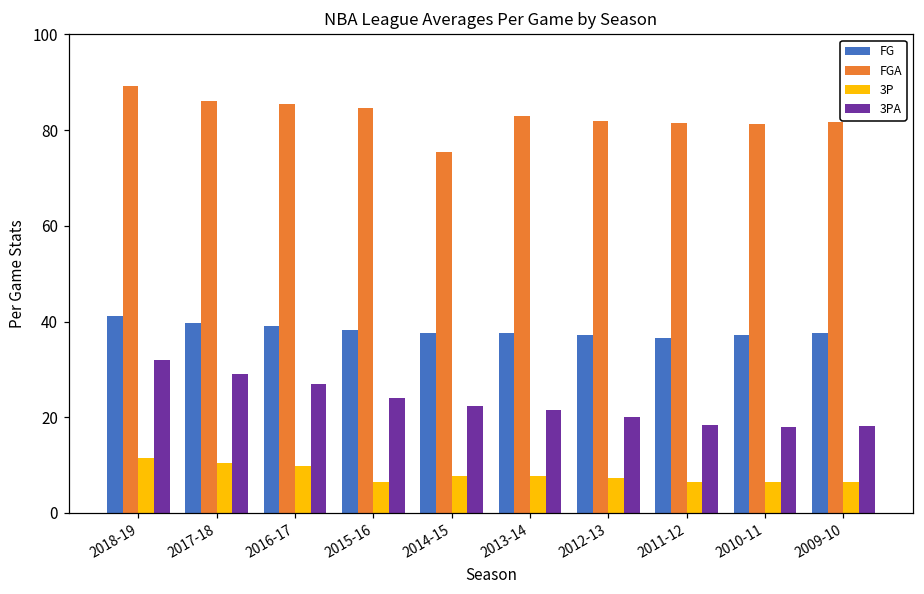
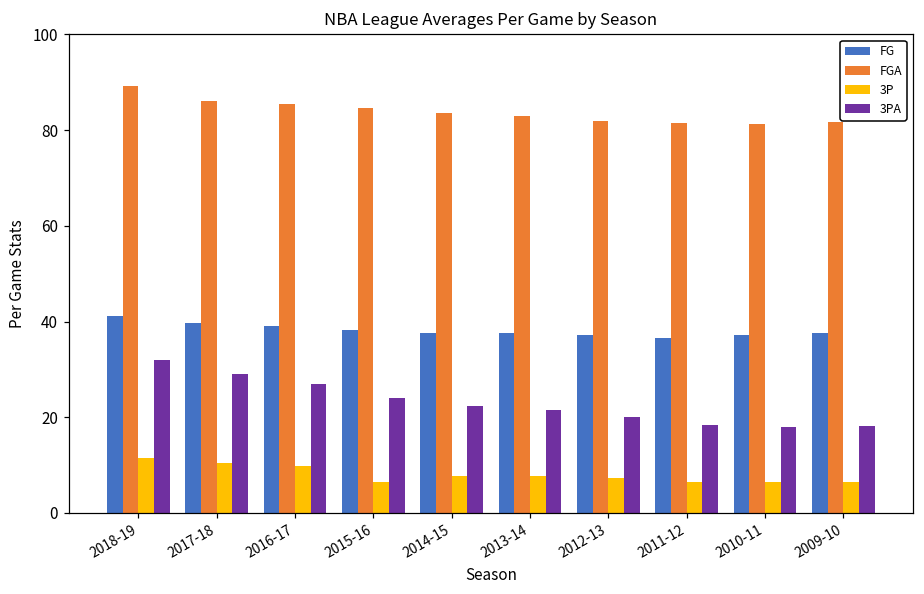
FGA, 2014-15: 75 -> 84
